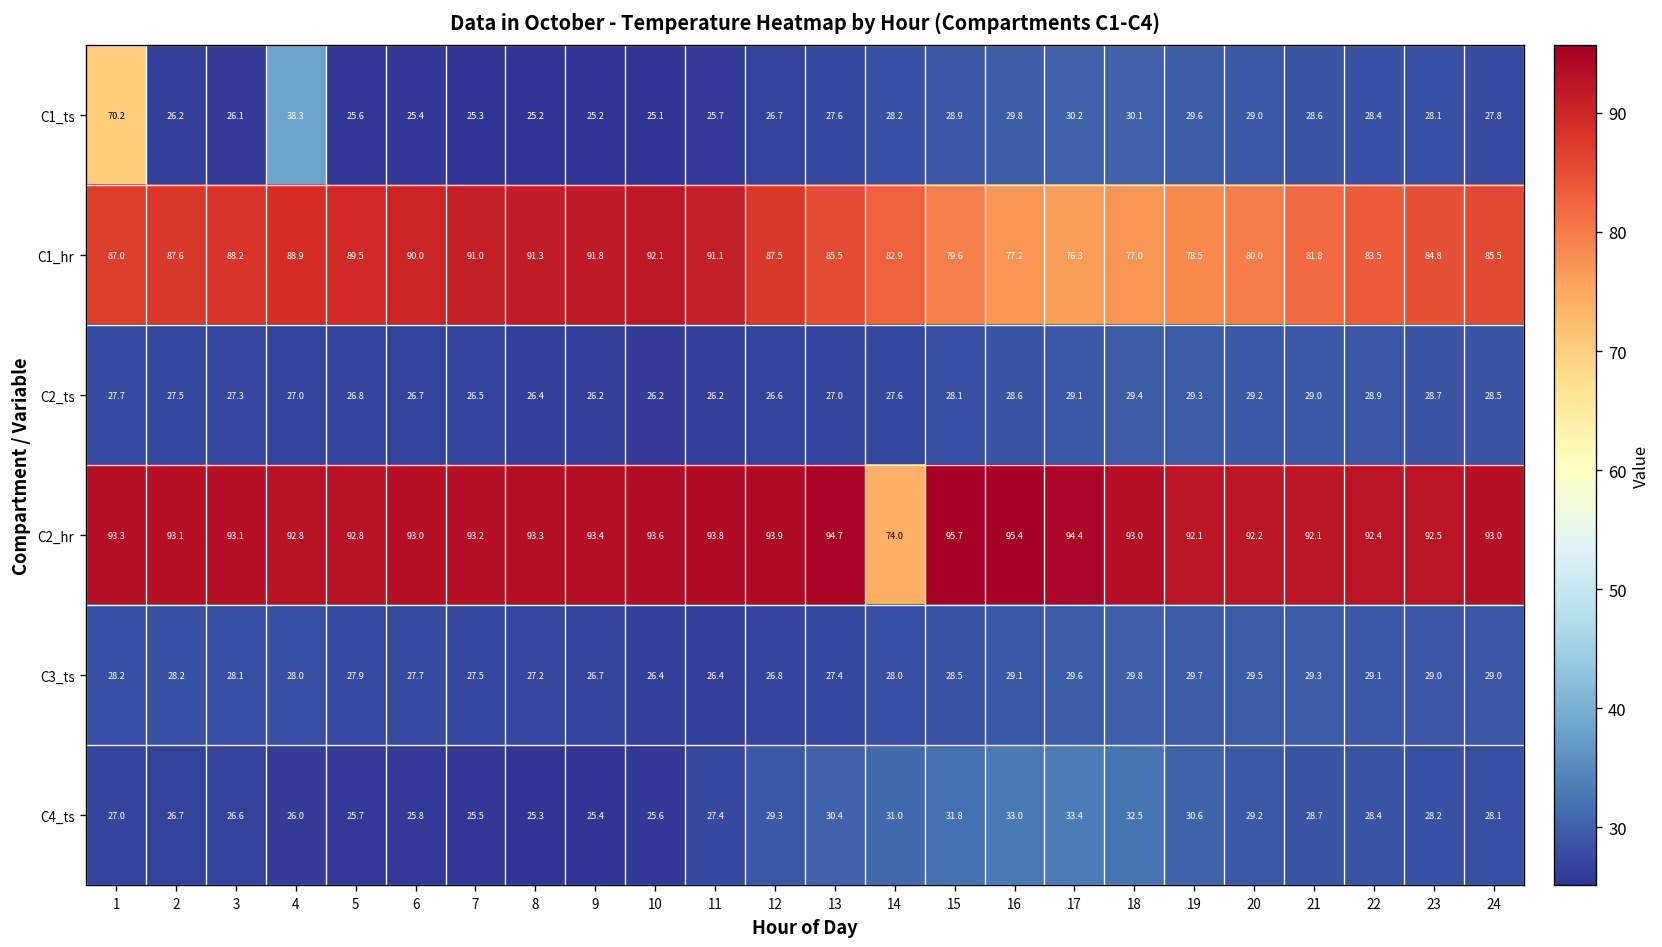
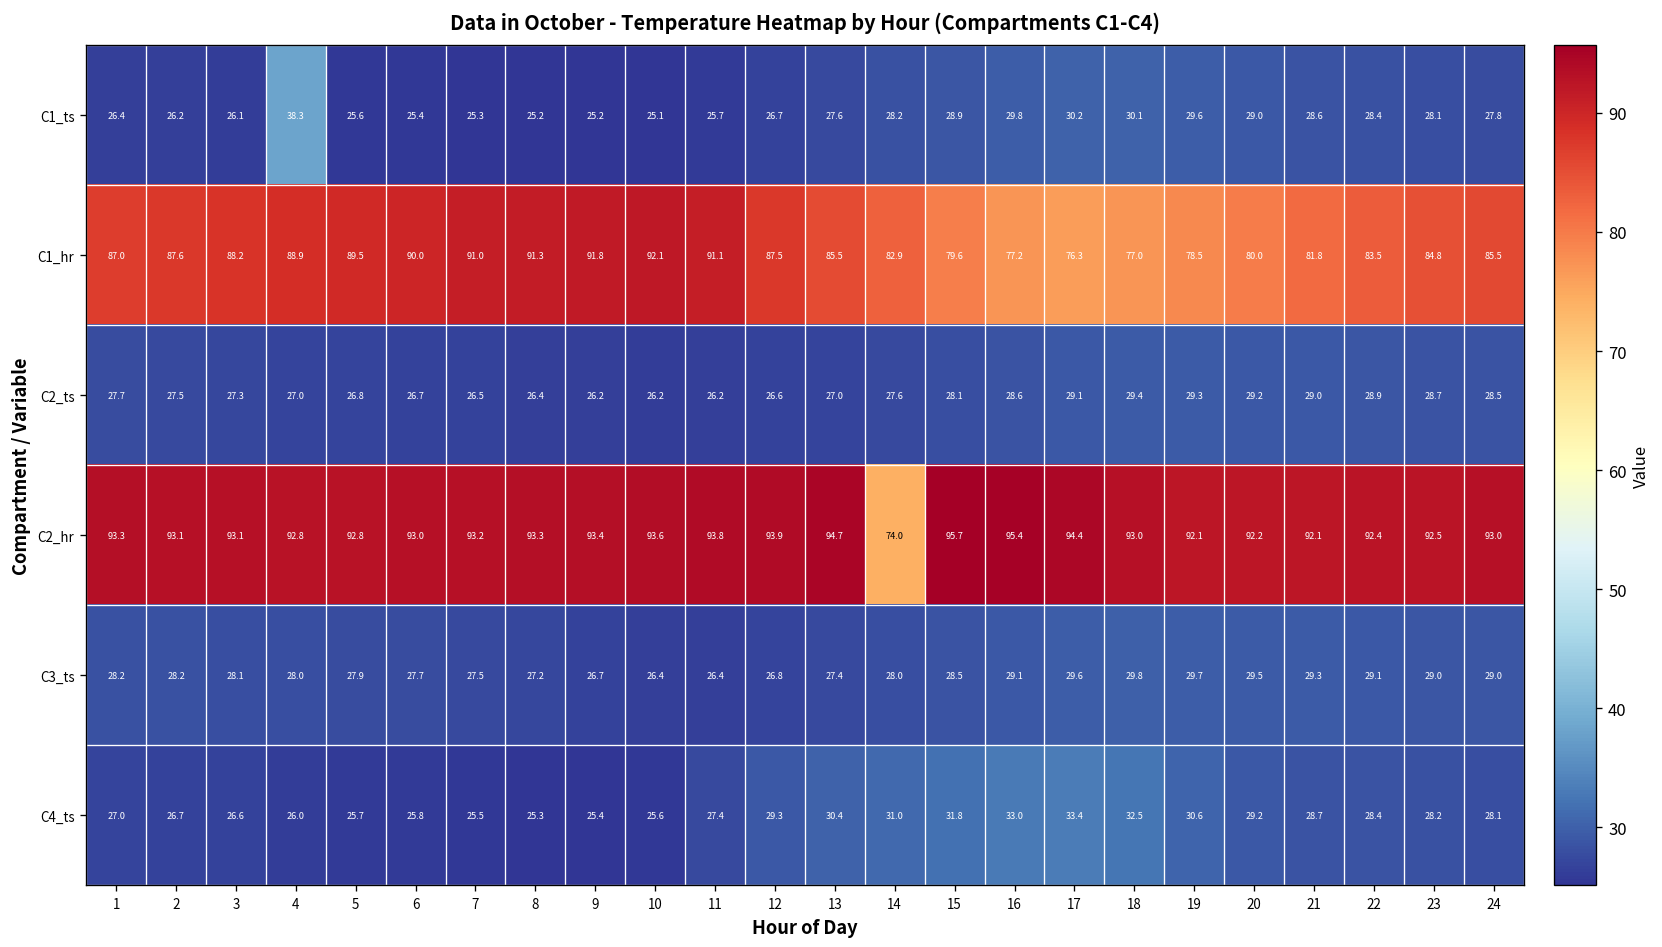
C1_ts, 1: 70.2 -> 26.4
